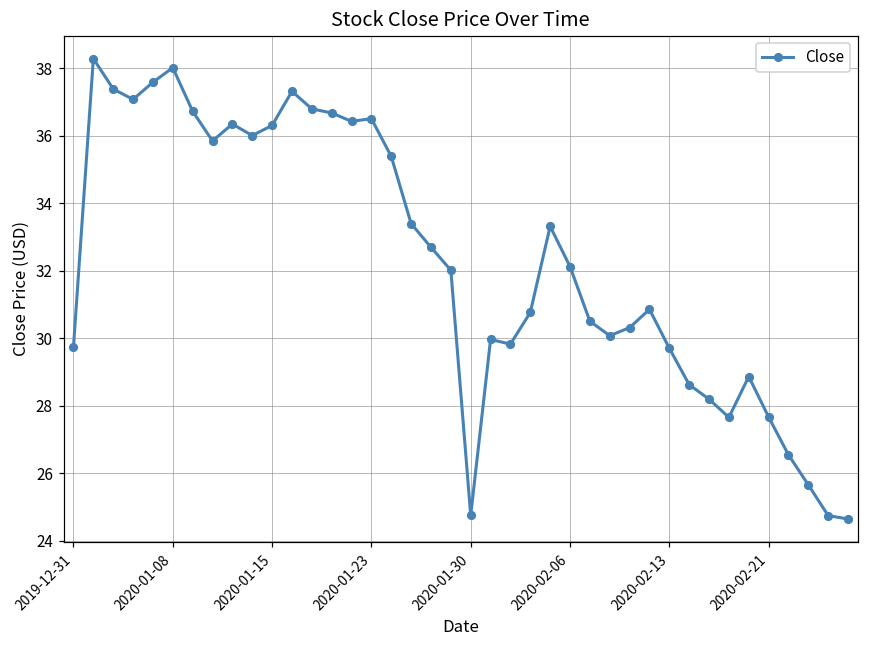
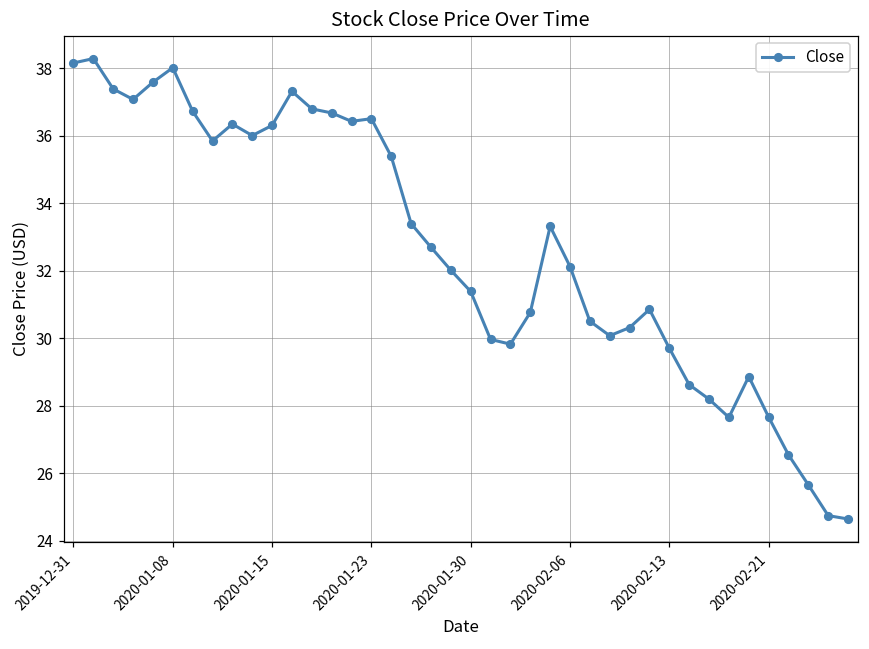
2019-12-31: 29.7 -> 38.2
2020-01-30: 24.8 -> 31.4
